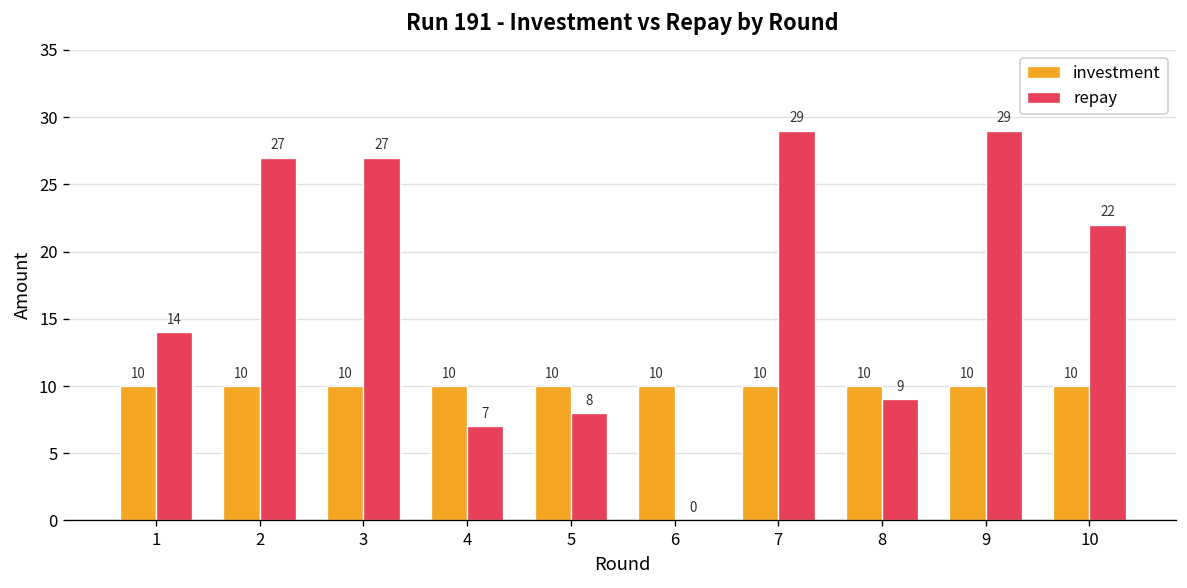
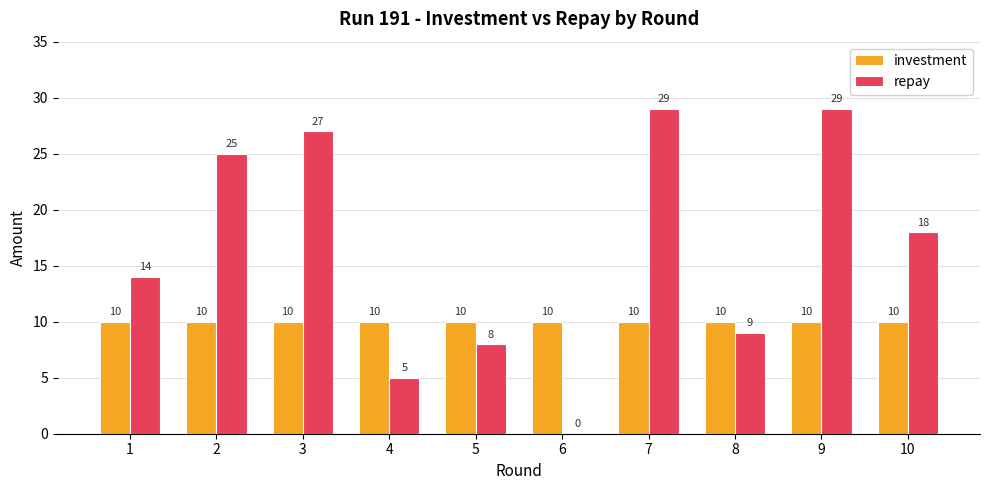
repay, 2: 27 -> 25
repay, 4: 7 -> 5
repay, 10: 22 -> 18
